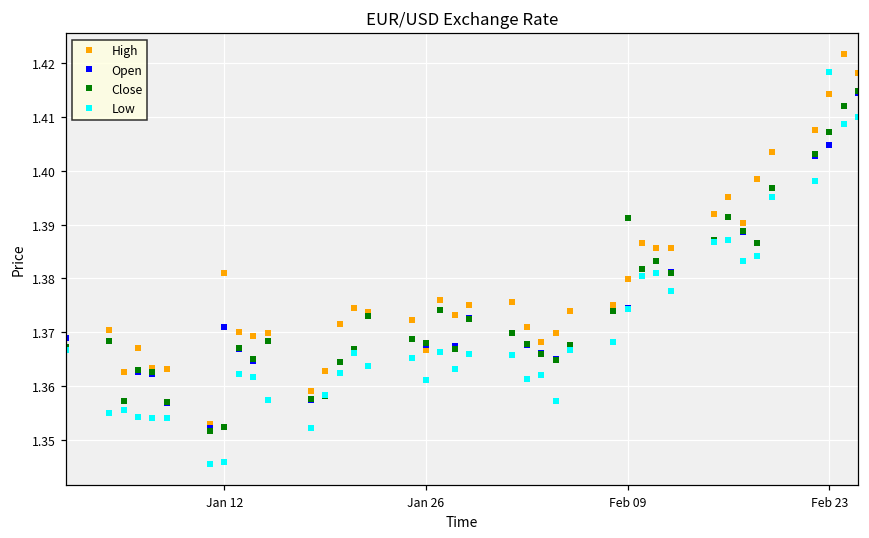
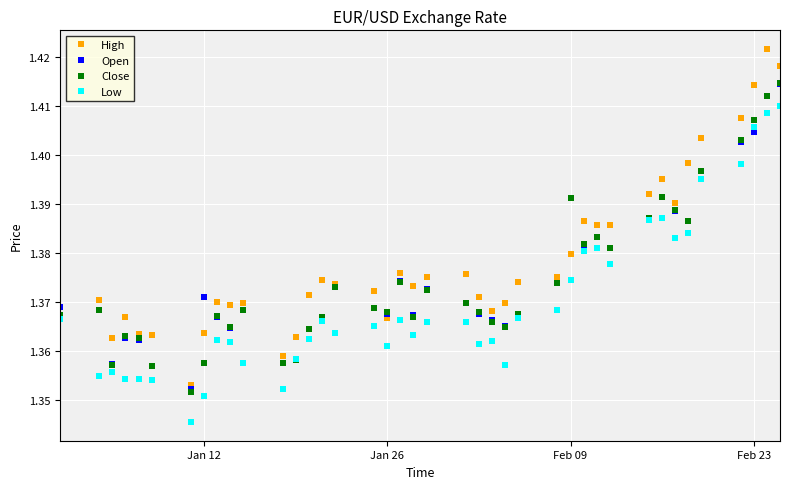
High, Jan 12: 1.381 -> 1.364
Close, Jan 12: 1.352 -> 1.358
Low, Jan 12: 1.346 -> 1.351
Low, Feb 23: 1.418 -> 1.406
